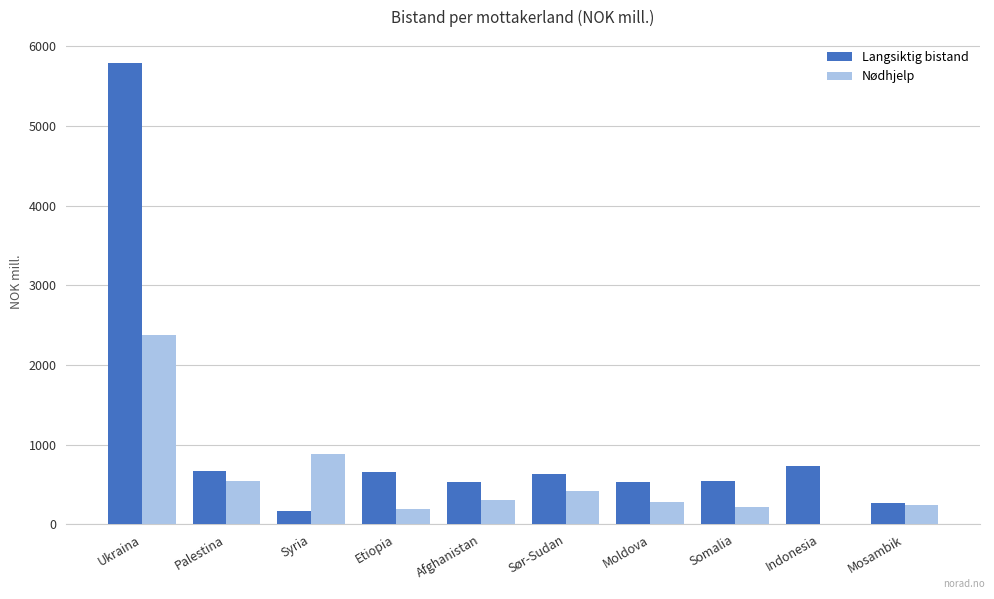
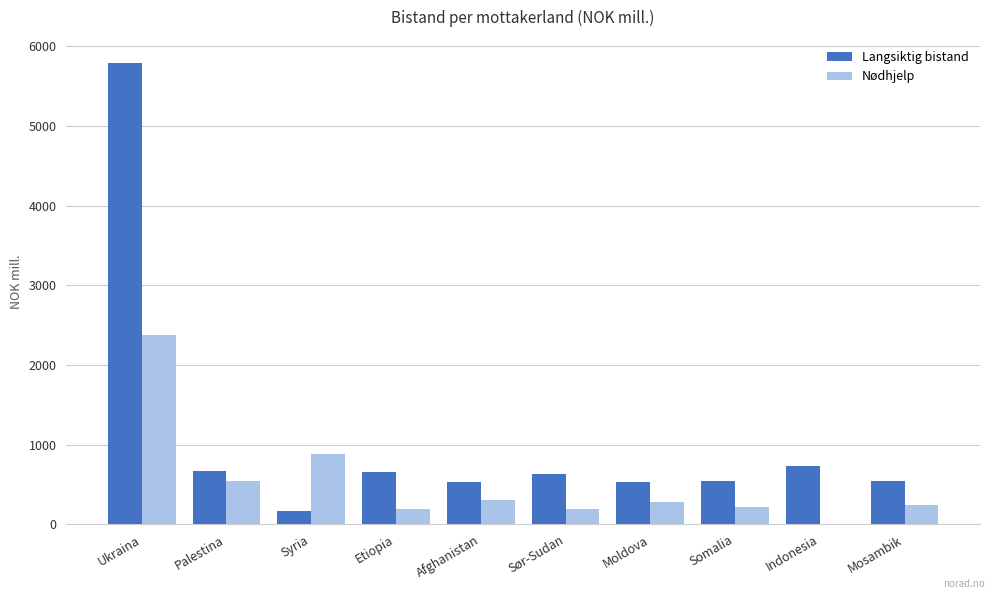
Nødhjelp, Sør-Sudan: 400 -> 200
Langsiktig bistand, Mosambik: 300 -> 500
